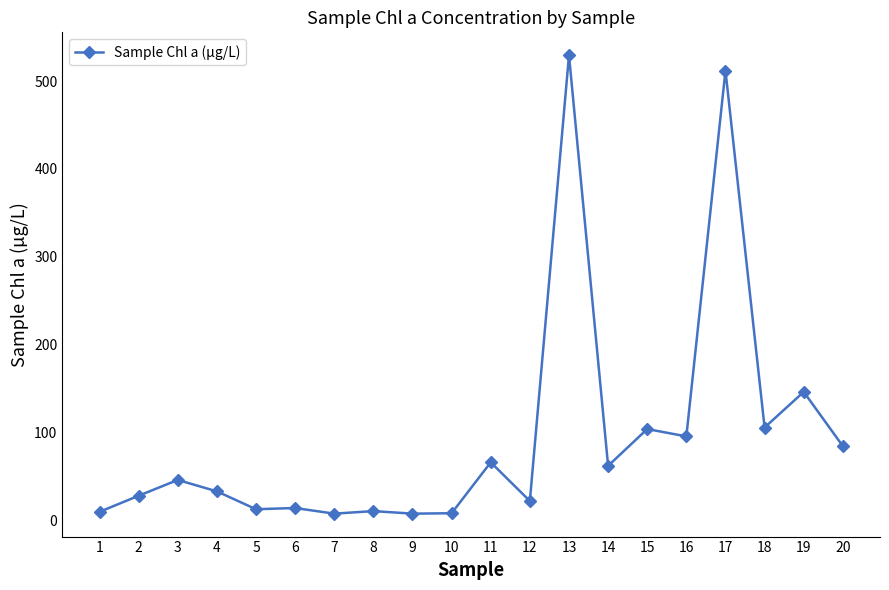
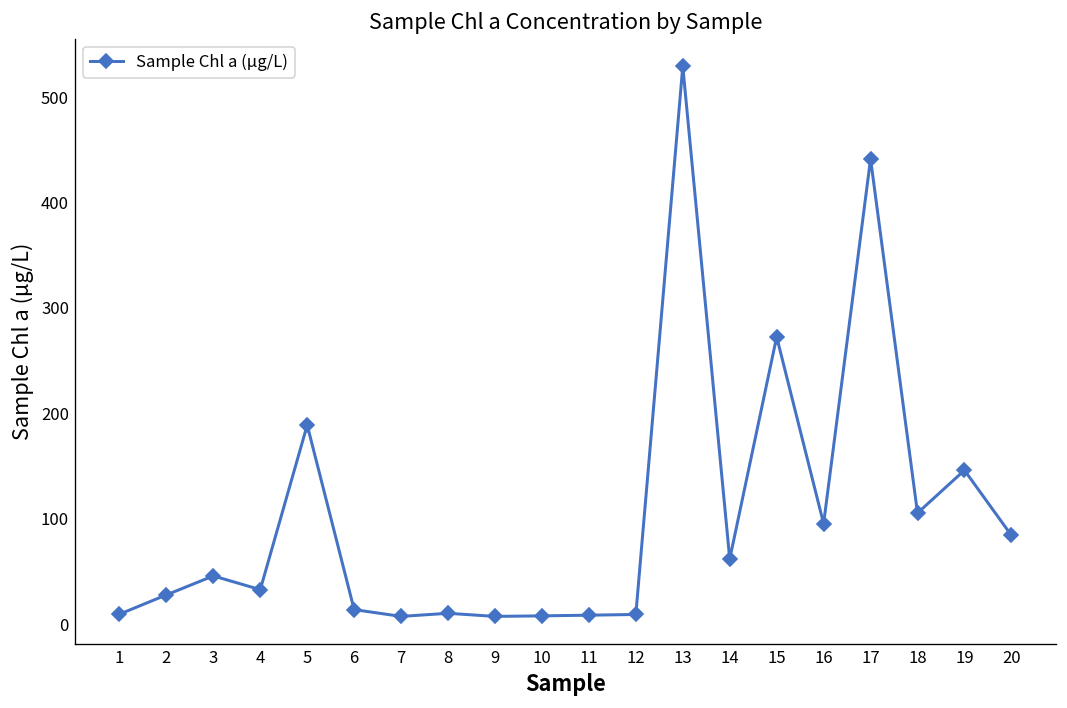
5: 10 -> 190
11: 70 -> 10
12: 20 -> 10
15: 100 -> 270
17: 510 -> 440
